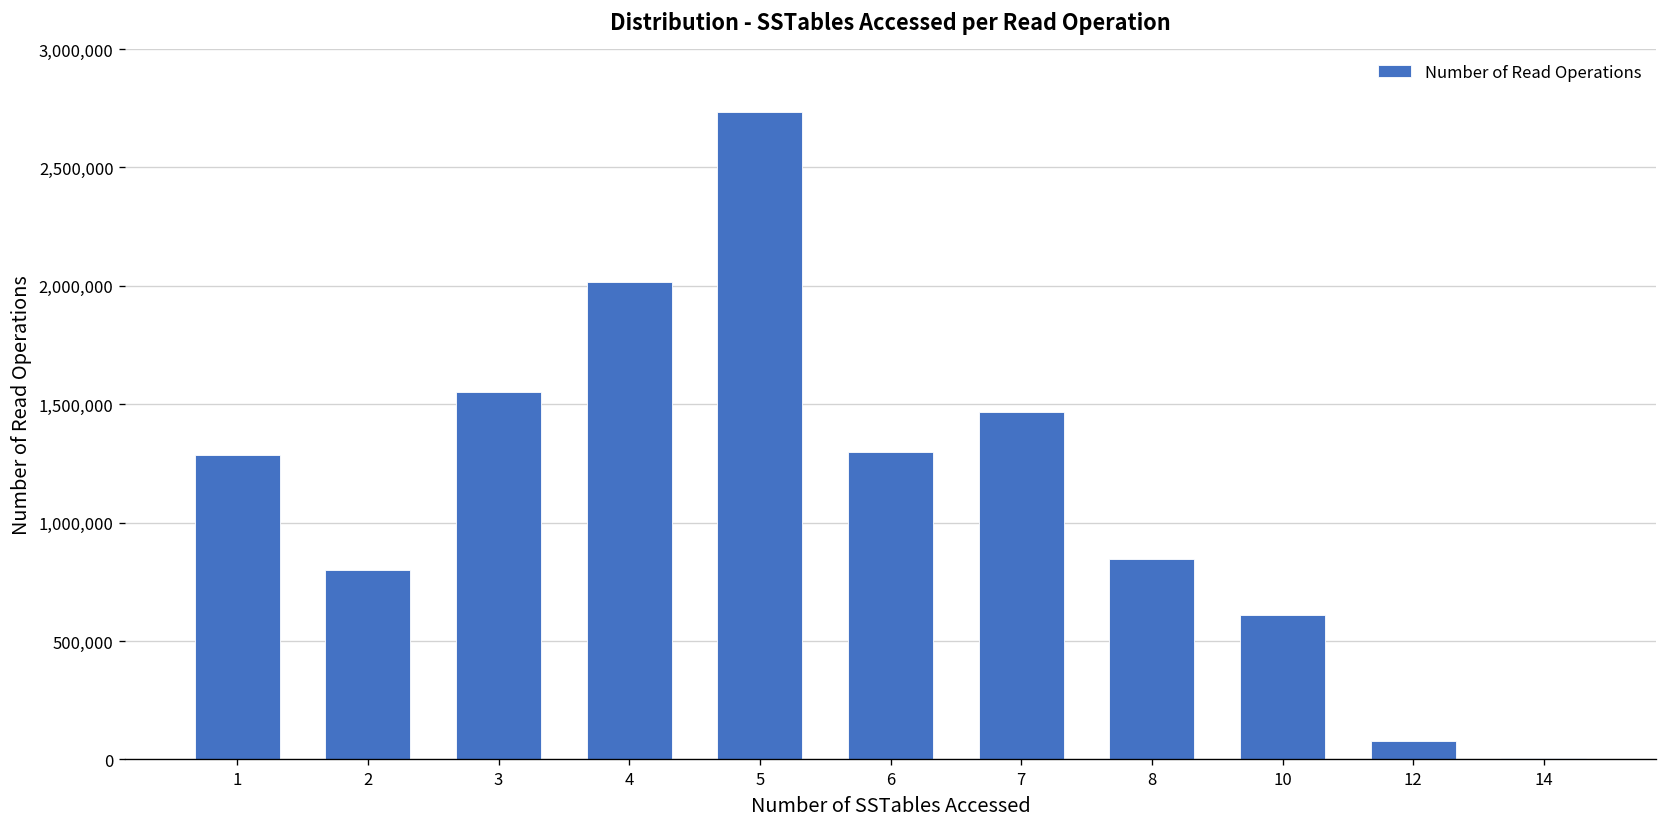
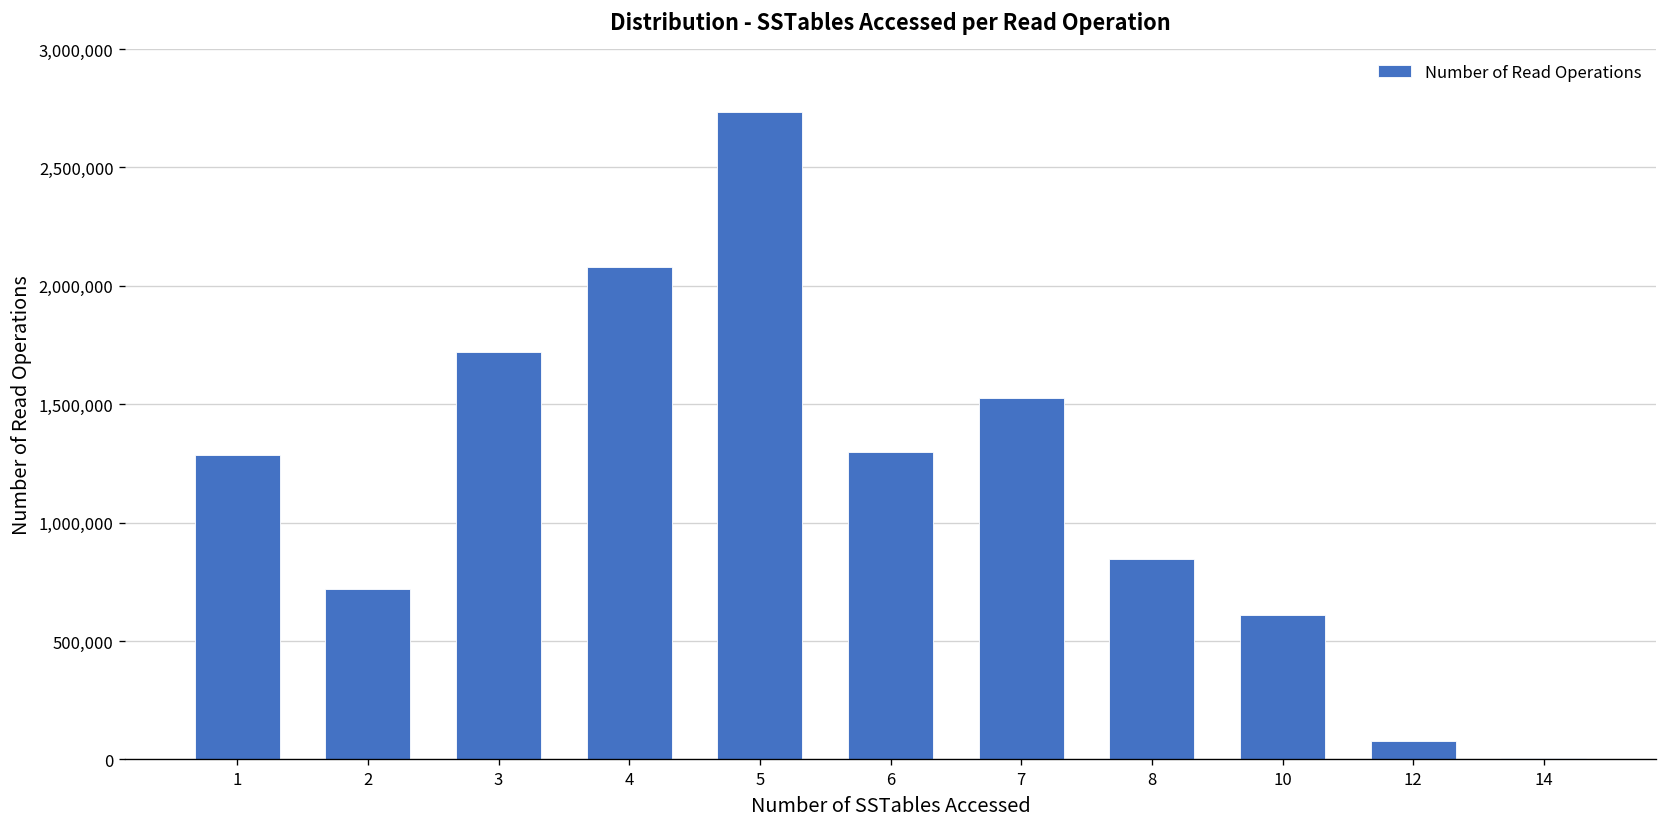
2: 800,000 -> 720,000
3: 1,550,000 -> 1,720,000
4: 2,020,000 -> 2,080,000
7: 1,470,000 -> 1,520,000
